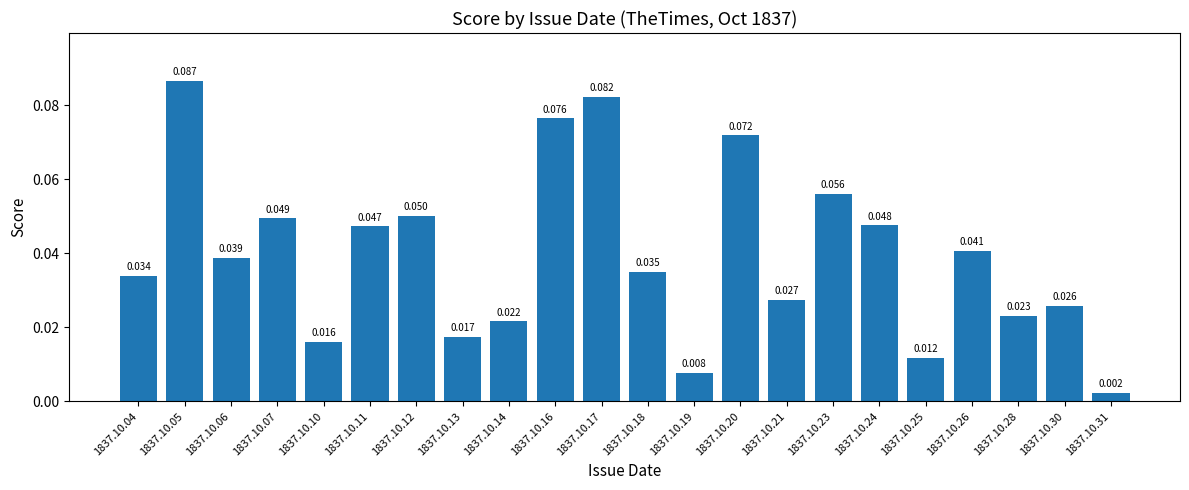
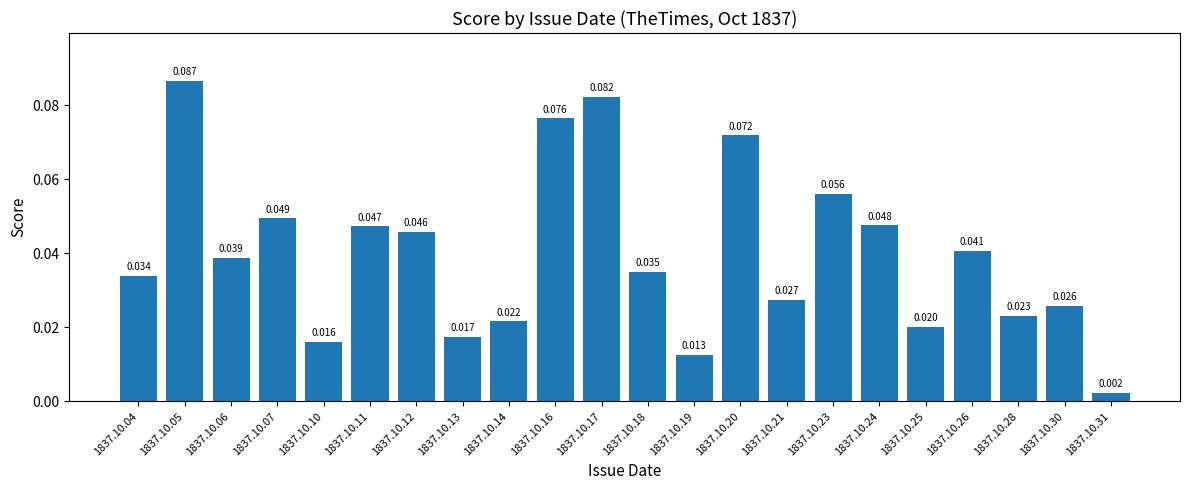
1837.10.12: 0.050 -> 0.046
1837.10.19: 0.008 -> 0.013
1837.10.25: 0.012 -> 0.020
